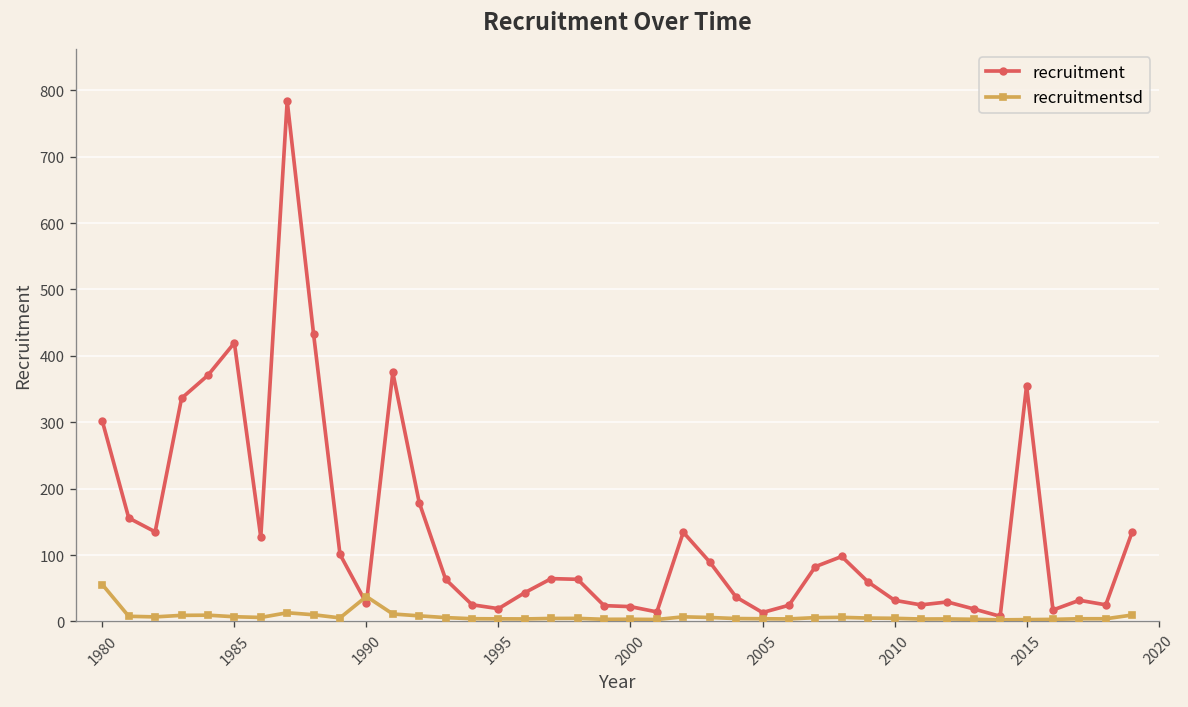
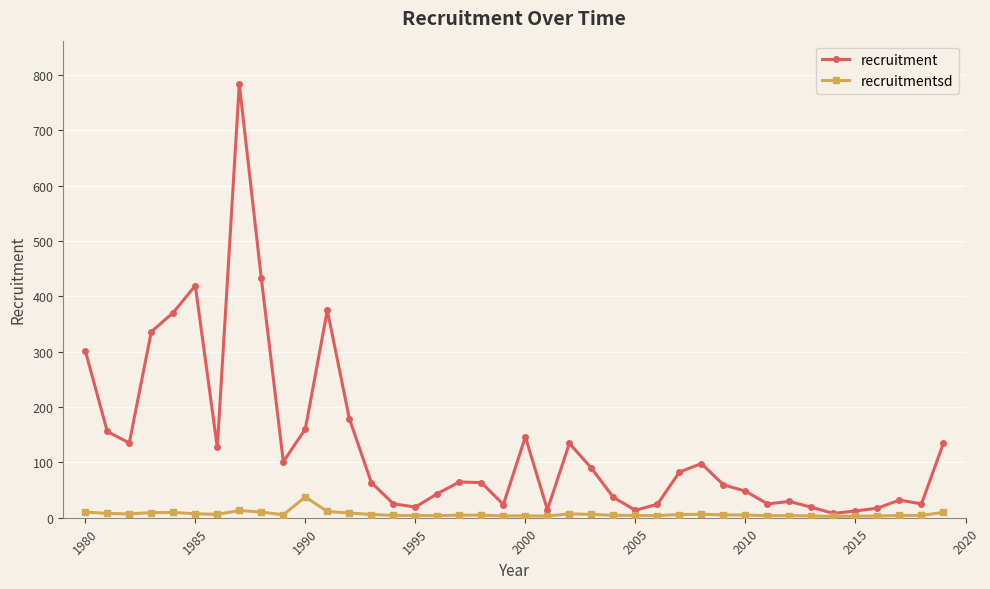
recruitmentsd, 1980: 60 -> 10
recruitment, 1990: 30 -> 160
recruitment, 2000: 20 -> 150
recruitment, 2010: 30 -> 50
recruitment, 2015: 350 -> 10
